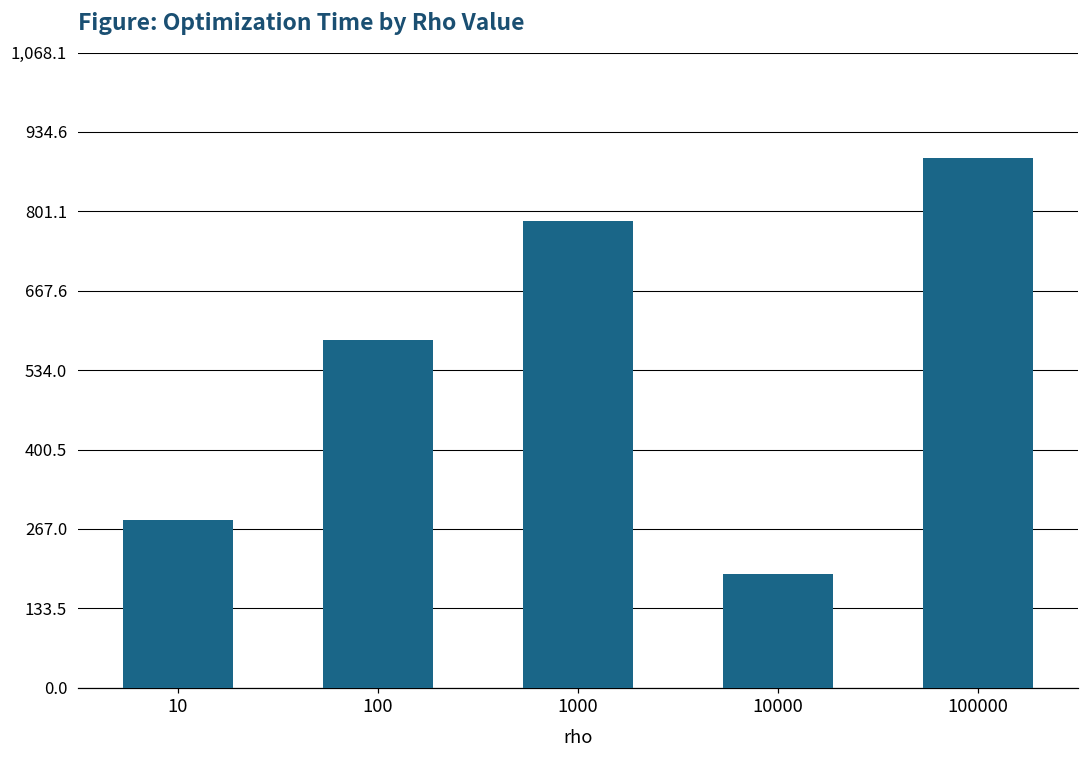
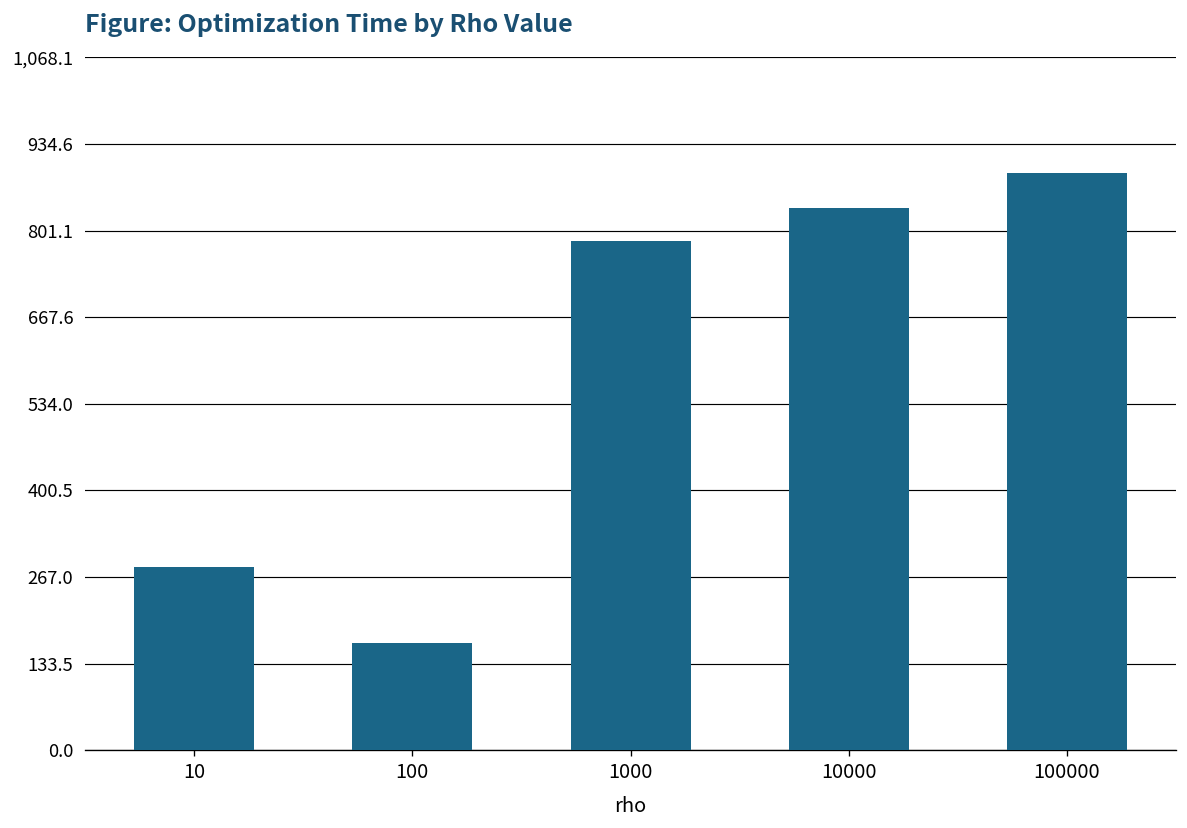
100: 590 -> 170
10000: 190 -> 840
